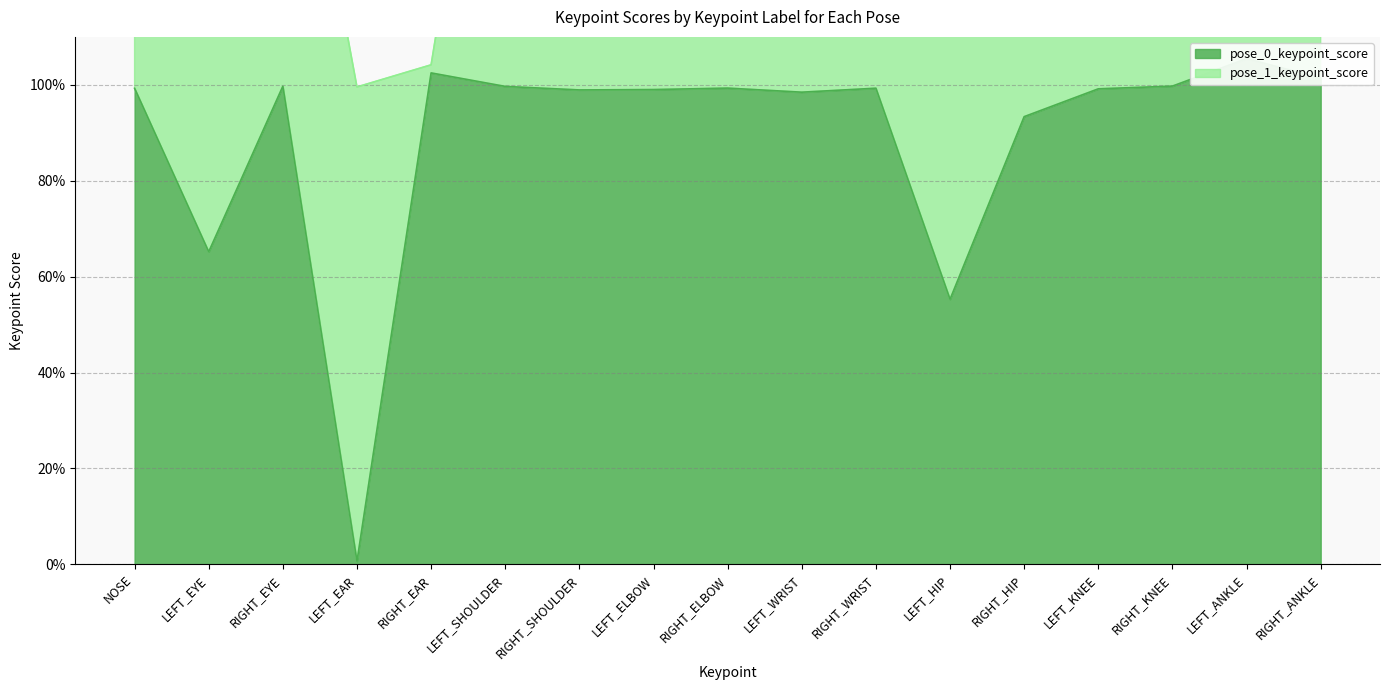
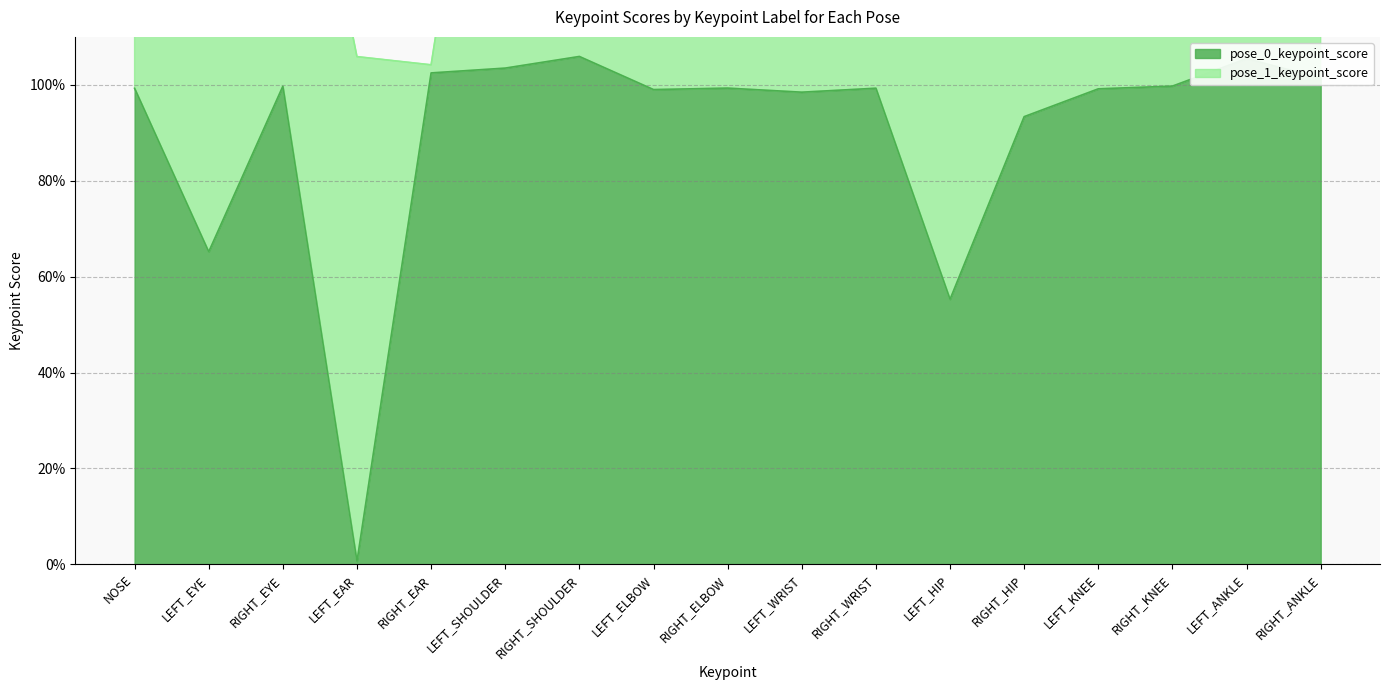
pose_1_keypoint_score, LEFT_EAR: 99% -> 105%
pose_0_keypoint_score, LEFT_SHOULDER: 100% -> 103%
pose_0_keypoint_score, RIGHT_SHOULDER: 99% -> 106%
